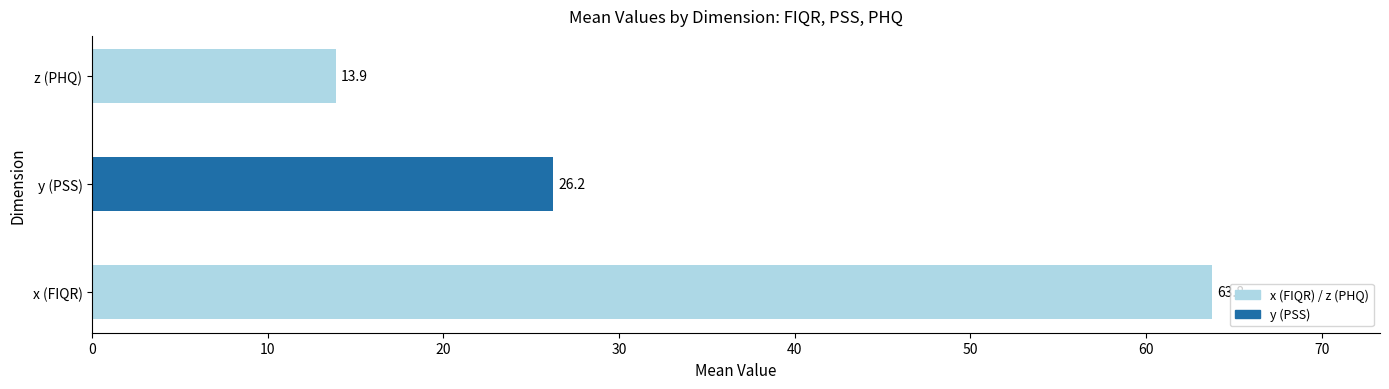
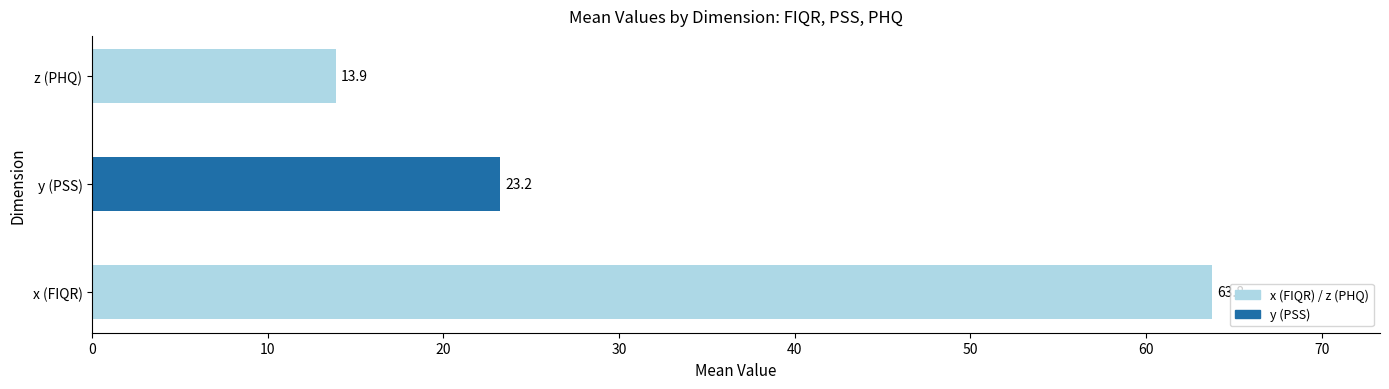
y (PSS): 26.2 -> 23.2
